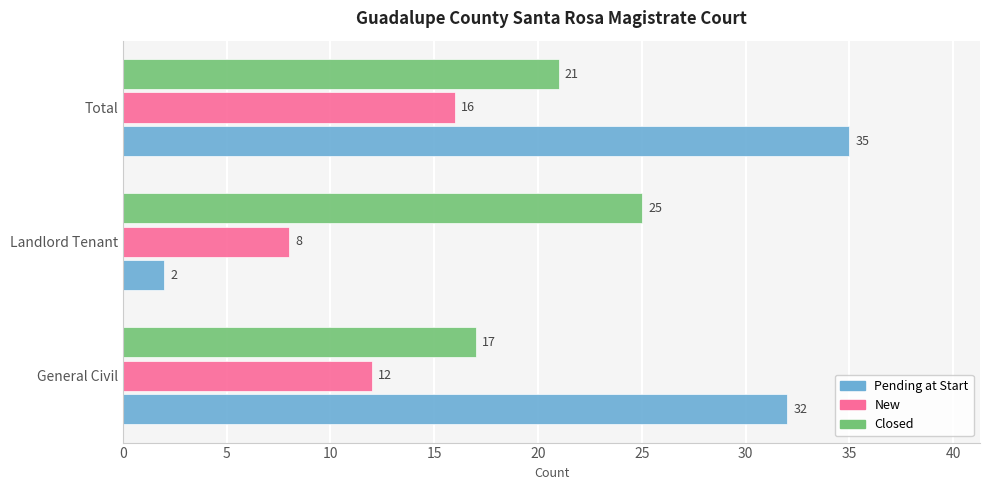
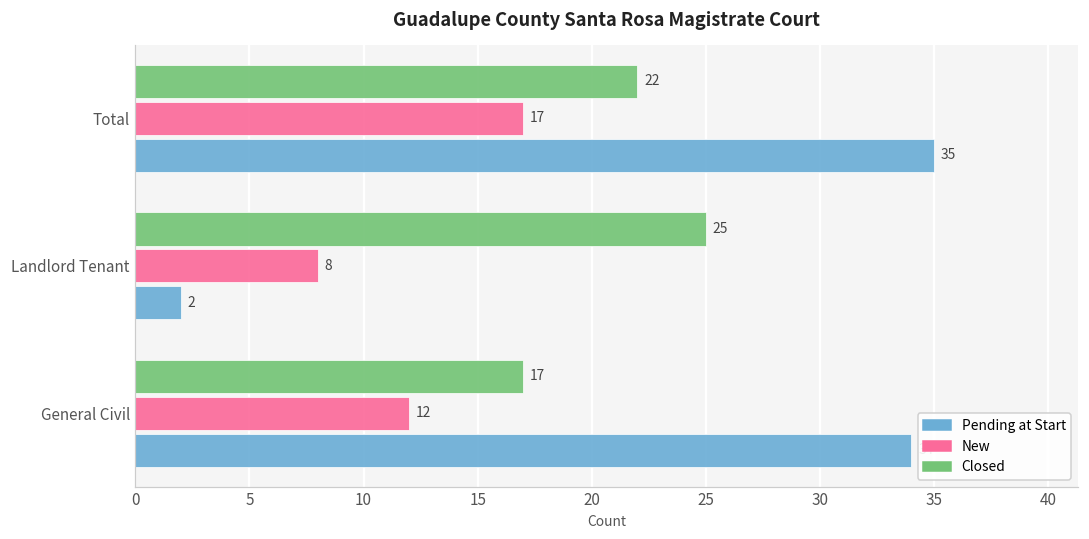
Closed, Total: 21 -> 22
New, Total: 16 -> 17
Pending at Start, General Civil: 32 -> 34
